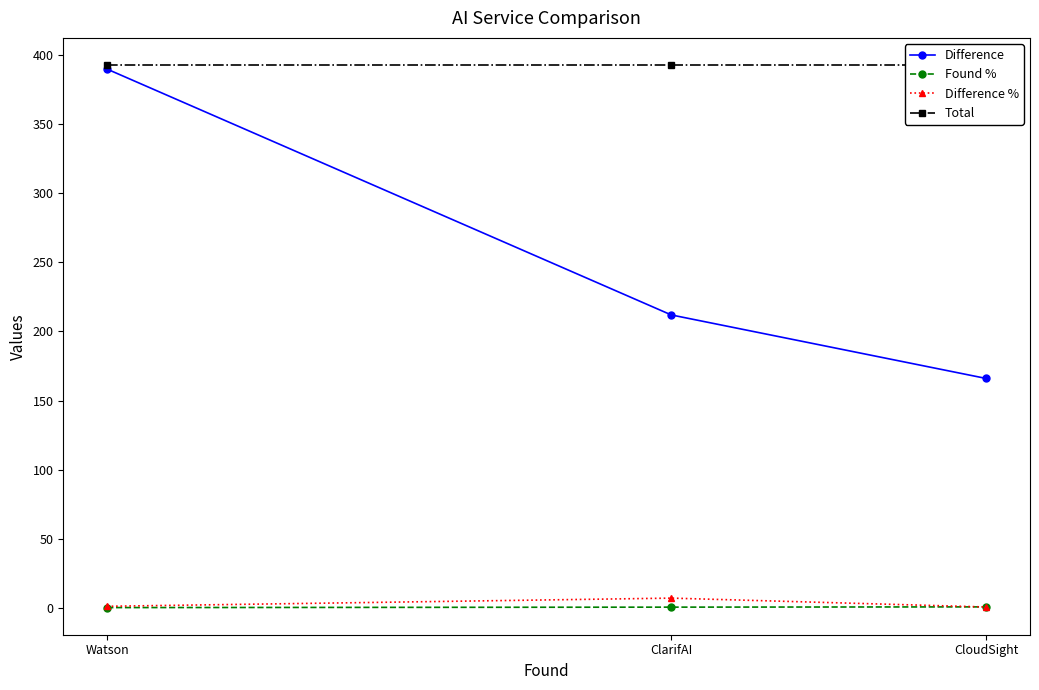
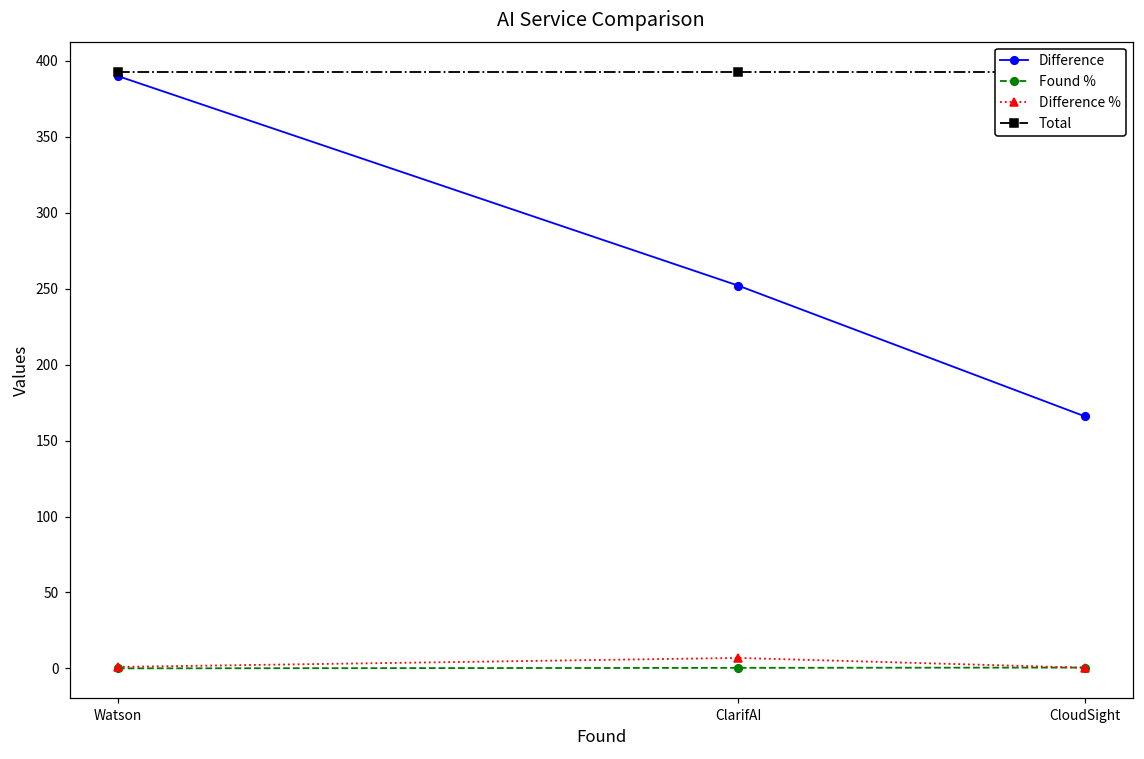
Difference, ClarifAI: 212 -> 252
